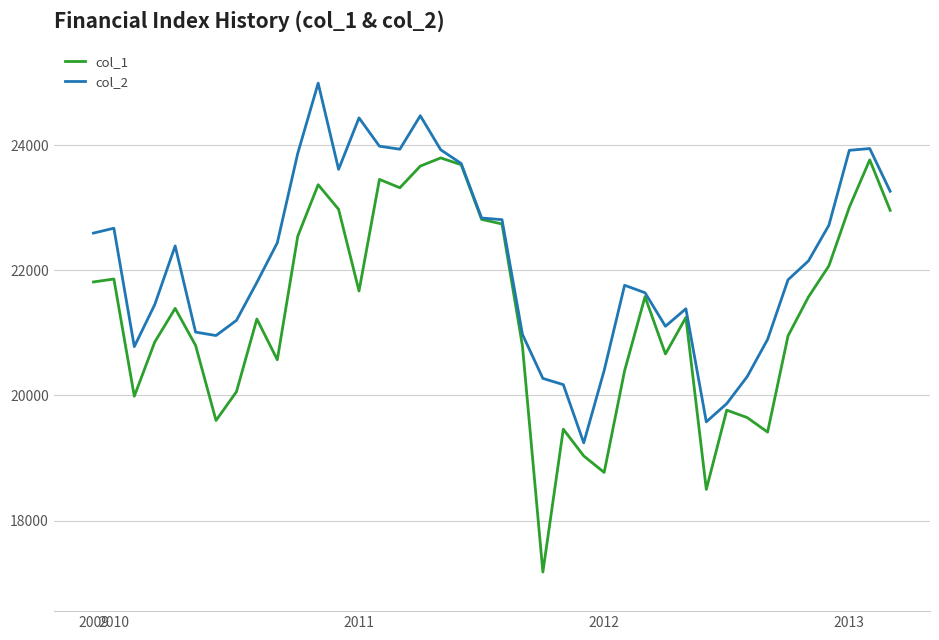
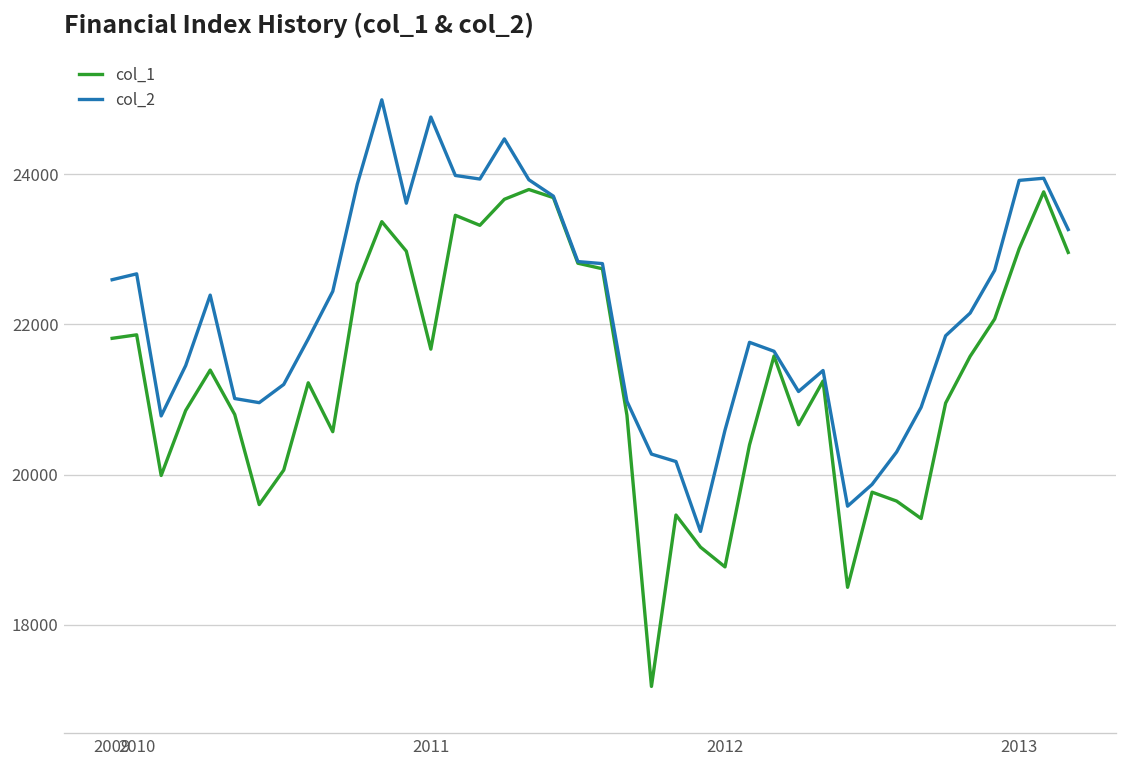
col_2, 2011: 24400 -> 24800
col_2, 2012: 20400 -> 20600
